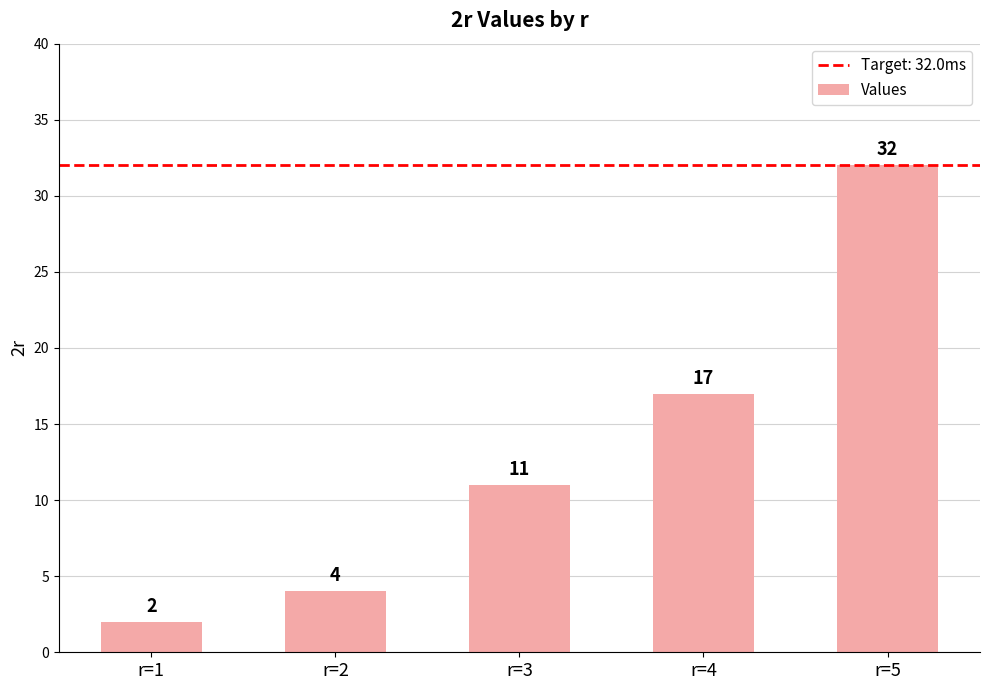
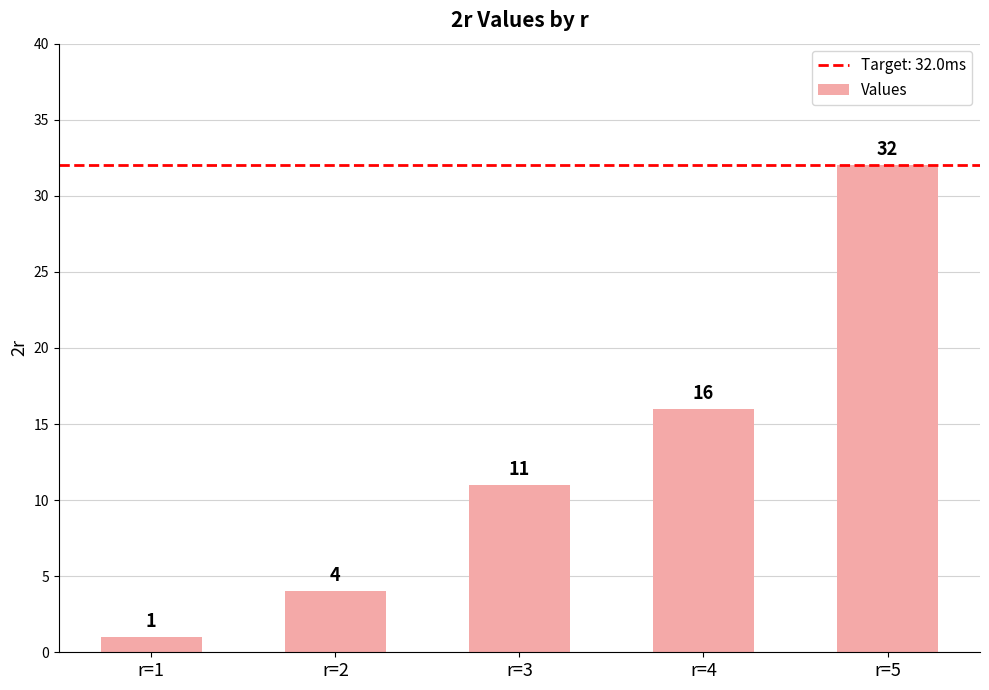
r=1: 2 -> 1
r=4: 17 -> 16
